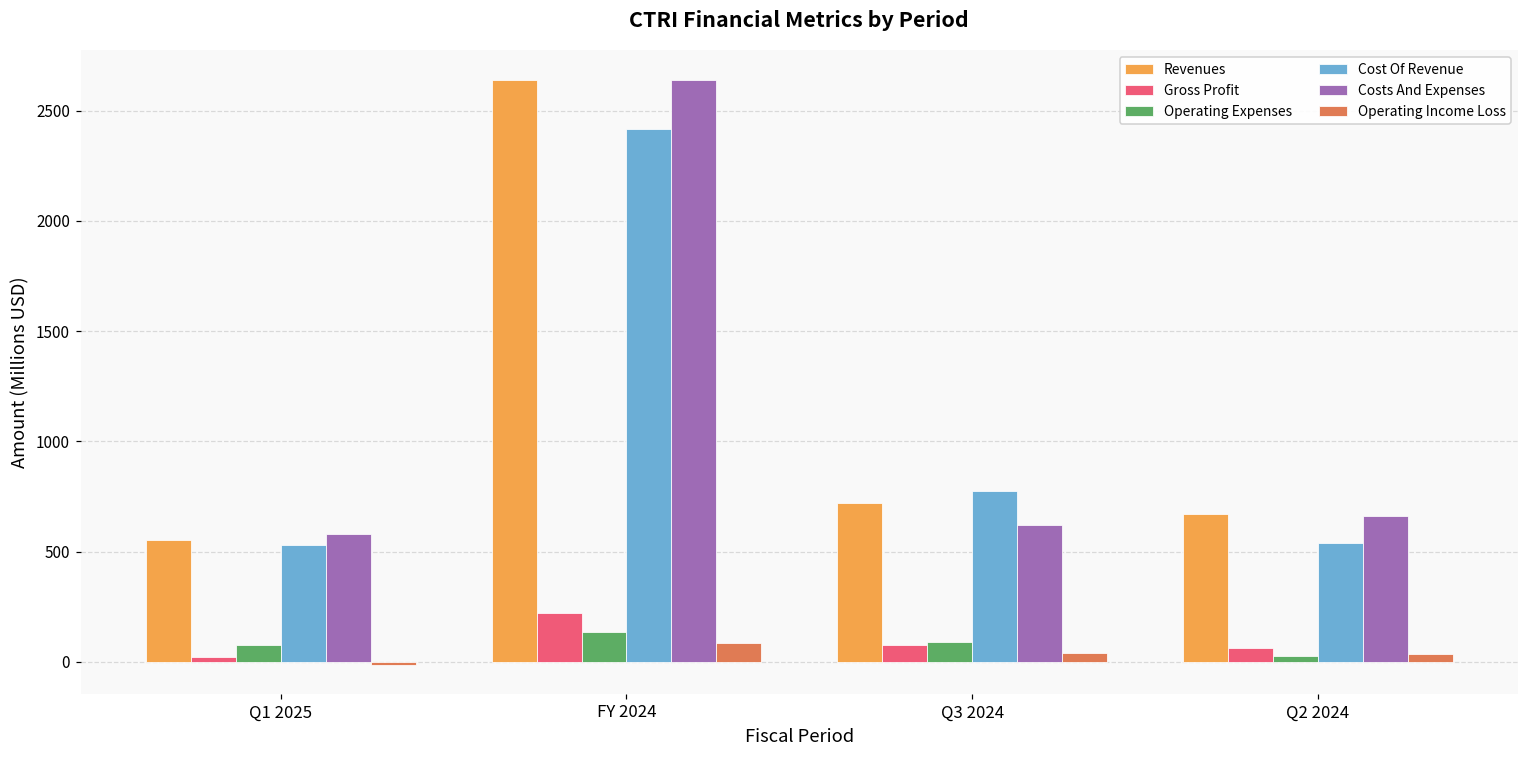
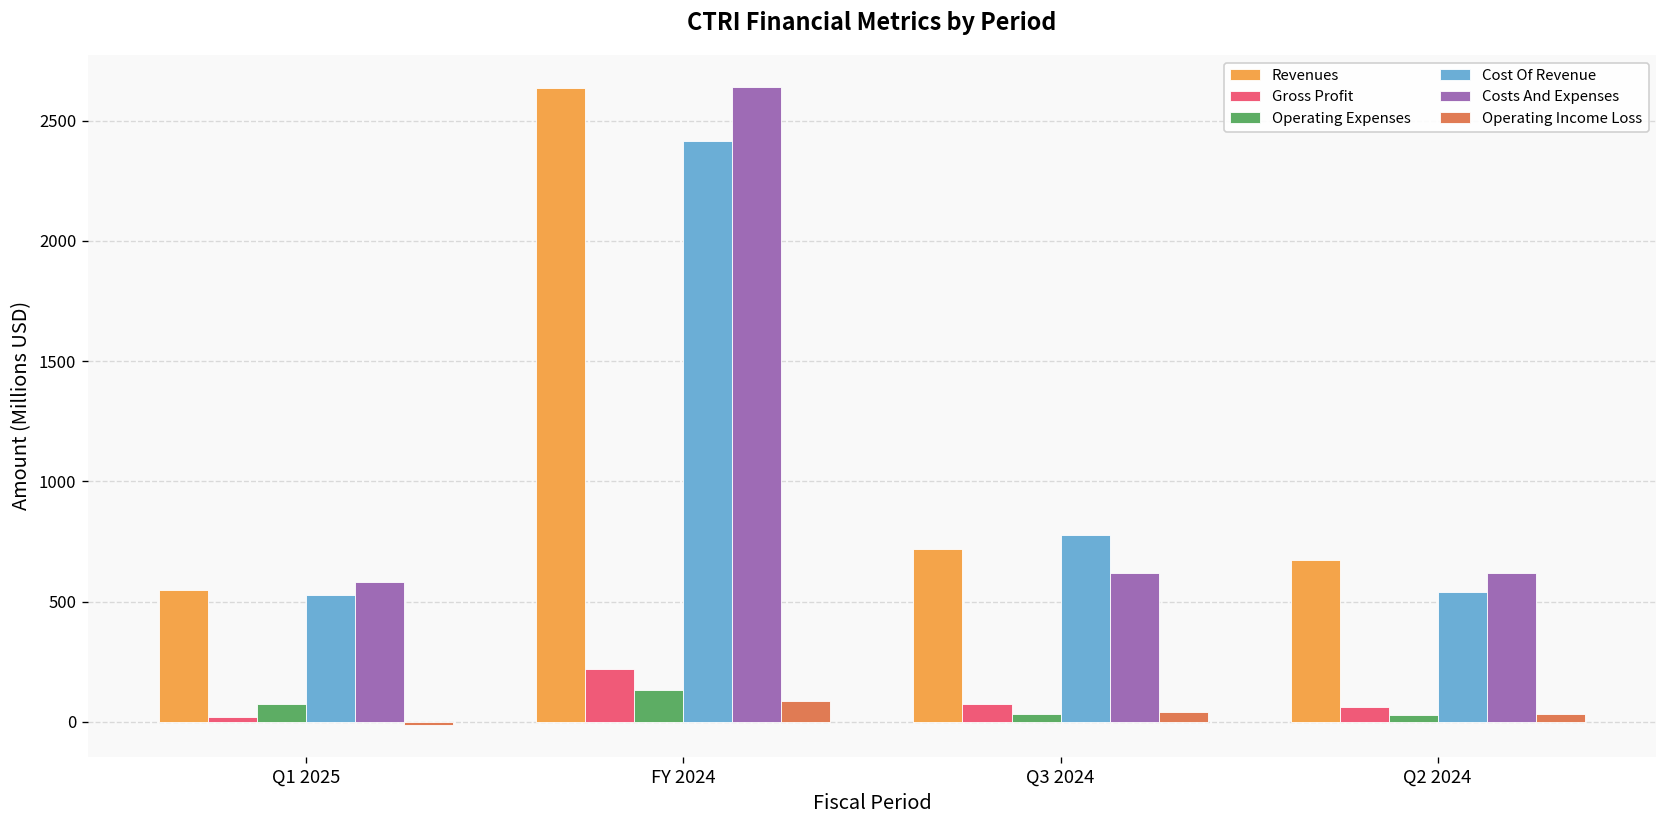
Operating Expenses, Q3 2024: 90 -> 30
Costs And Expenses, Q2 2024: 660 -> 620
